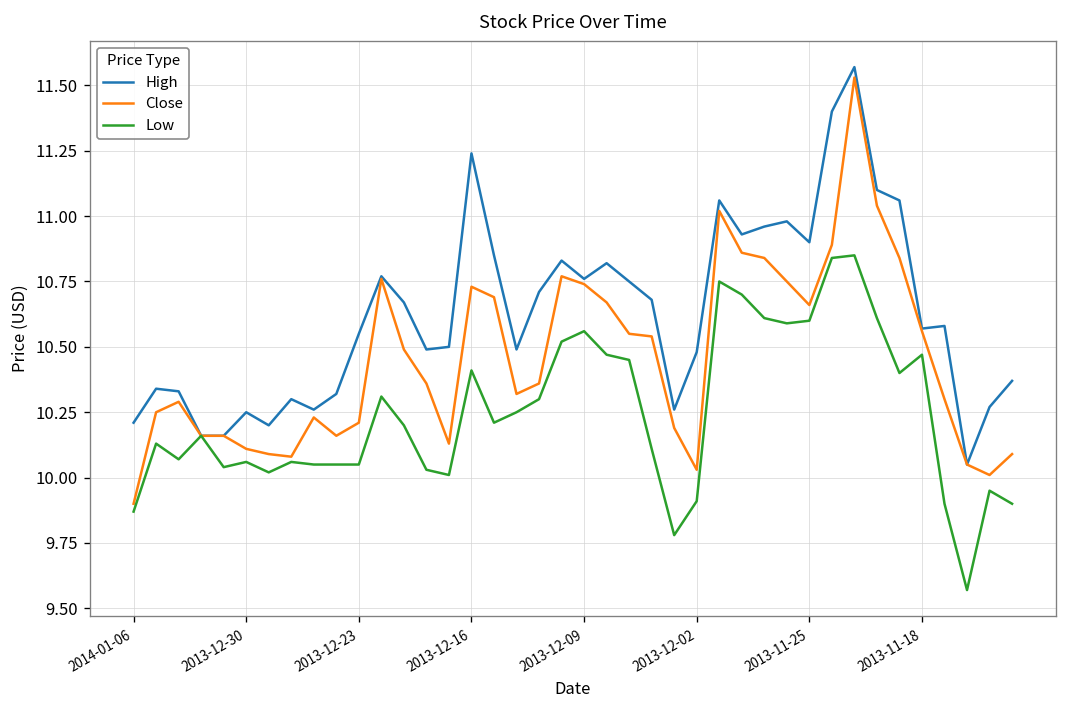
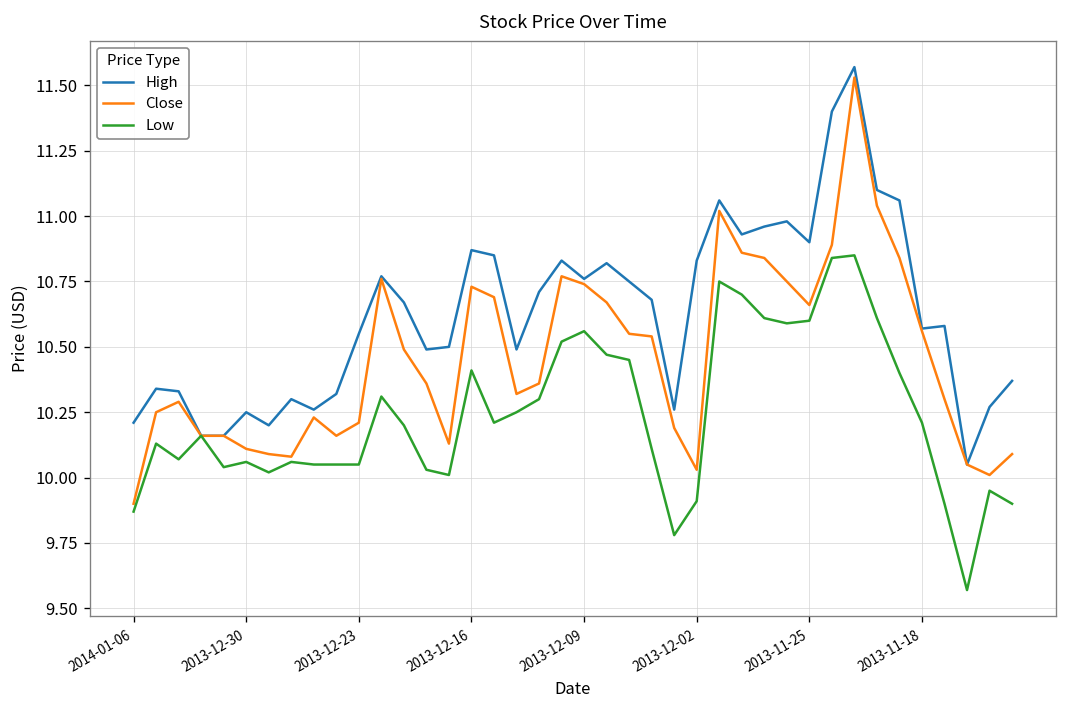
High, 2013-12-16: 11.24 -> 10.87
High, 2013-12-02: 10.48 -> 10.83
Low, 2013-11-18: 10.47 -> 10.21
